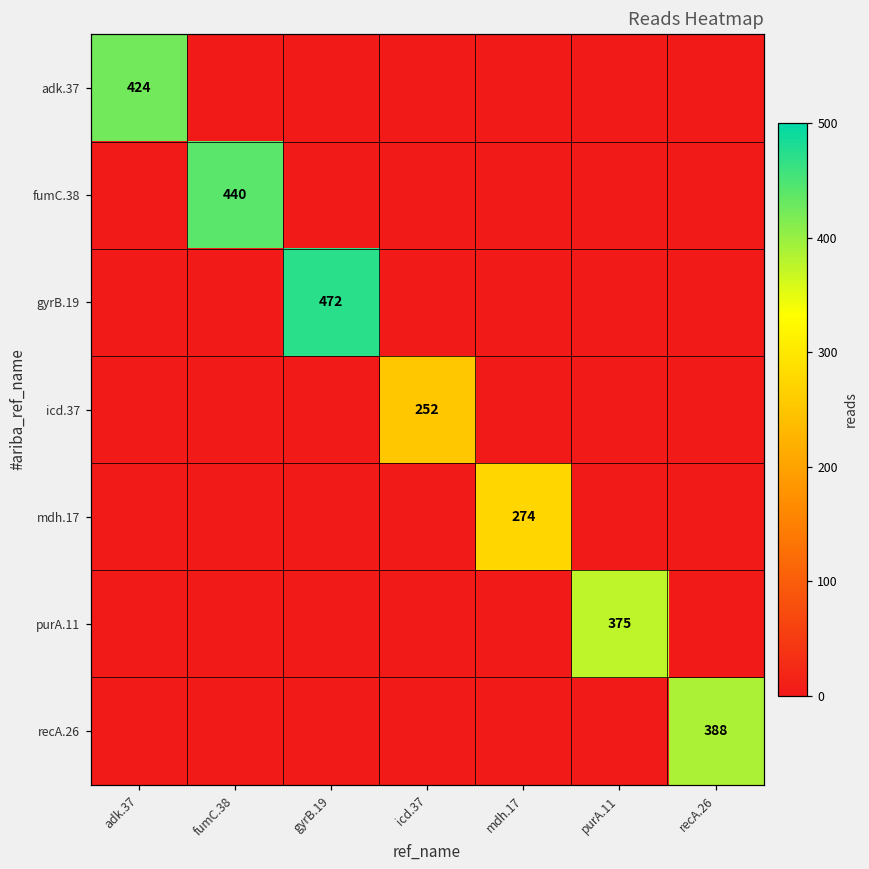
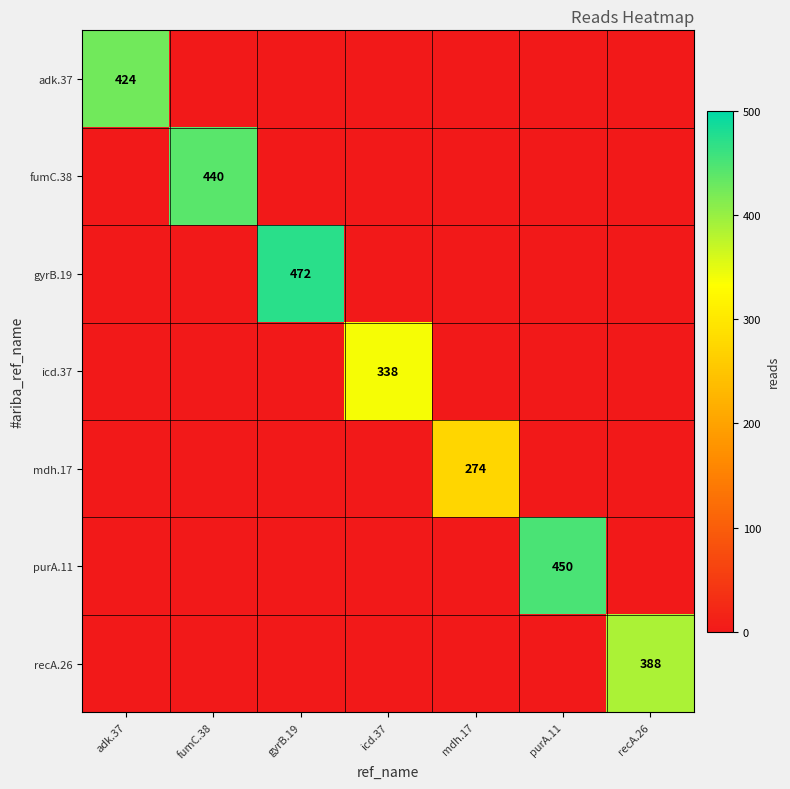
icd.37, icd.37: 252 -> 338
purA.11, purA.11: 375 -> 450
